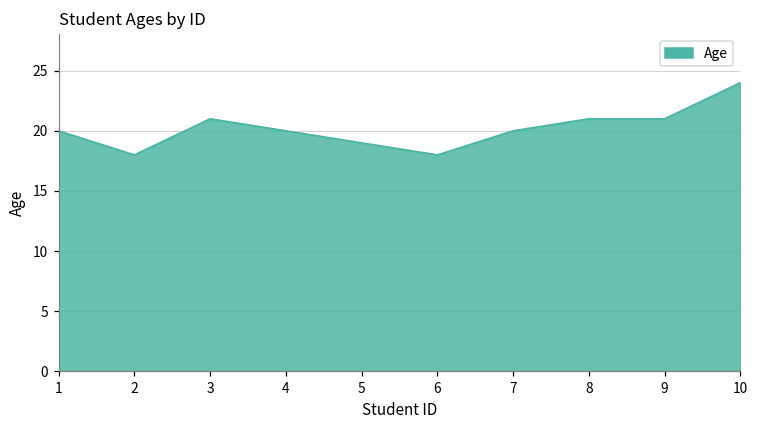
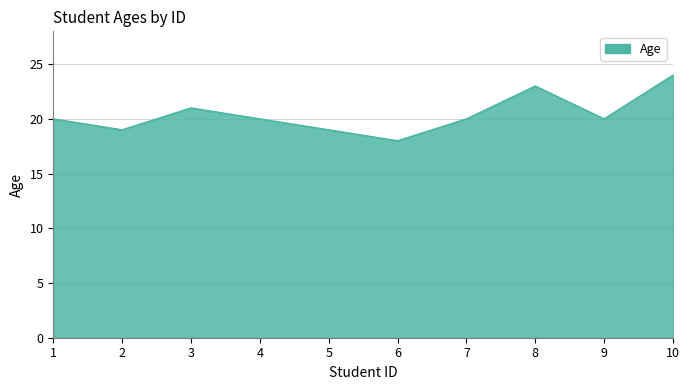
2: 18 -> 19
8: 21 -> 23
9: 21 -> 20
